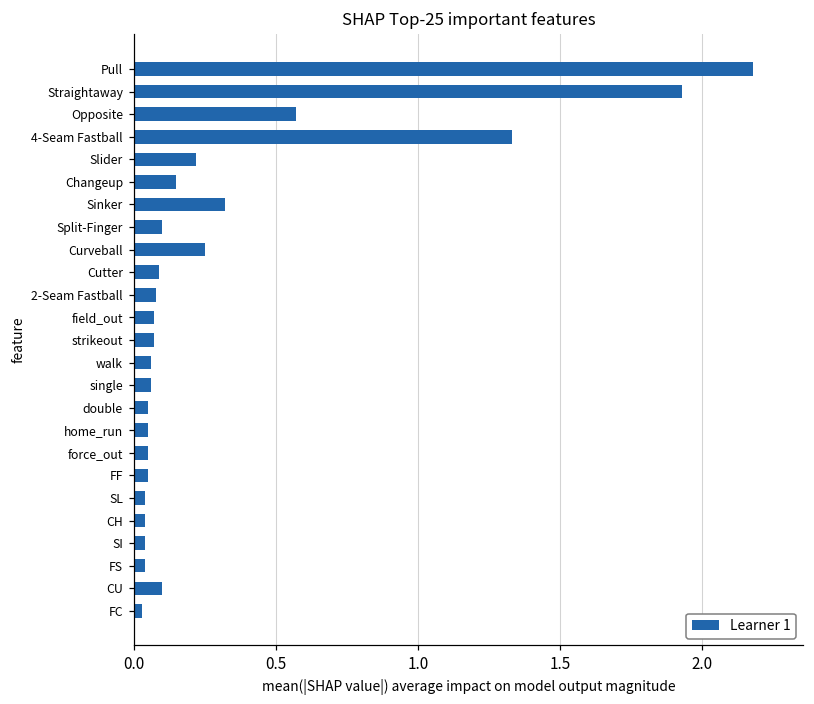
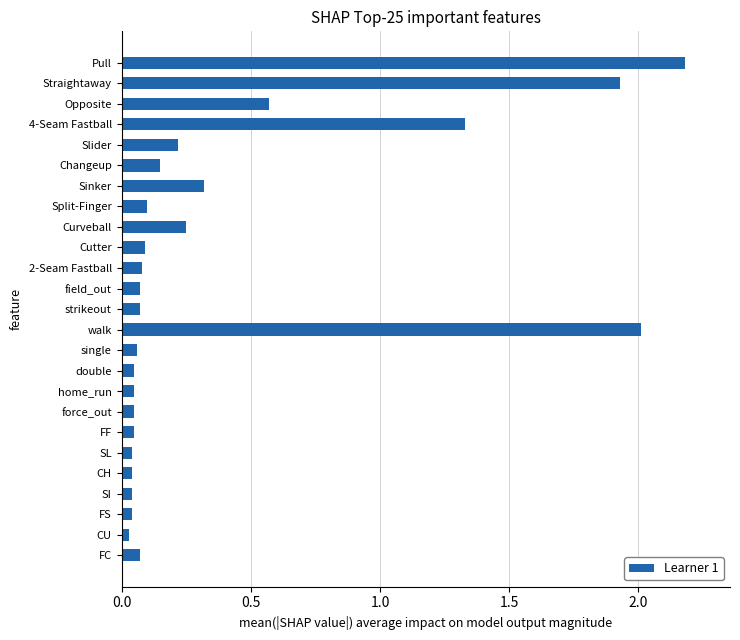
walk: 0.06 -> 2.01
CU: 0.10 -> 0.03
FC: 0.03 -> 0.07
